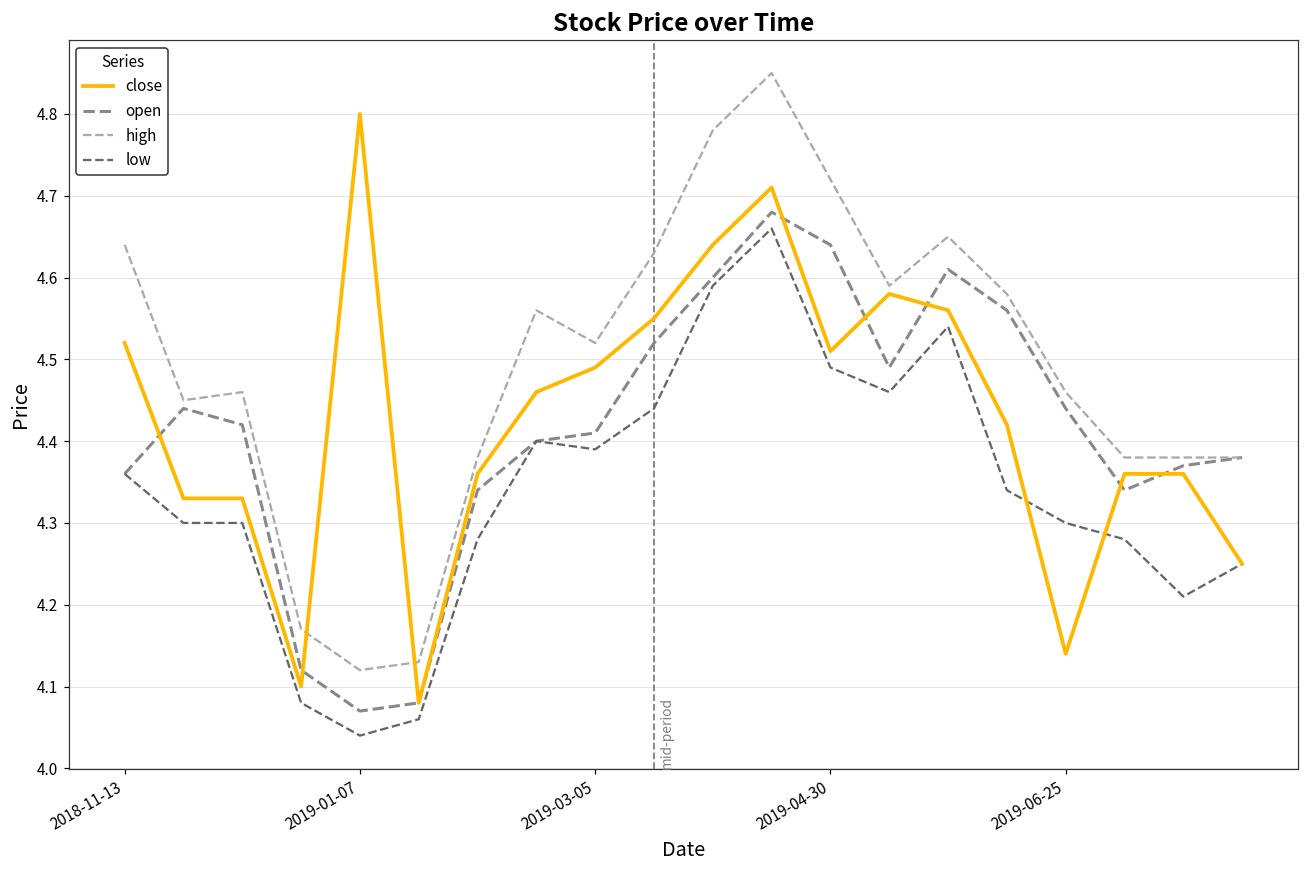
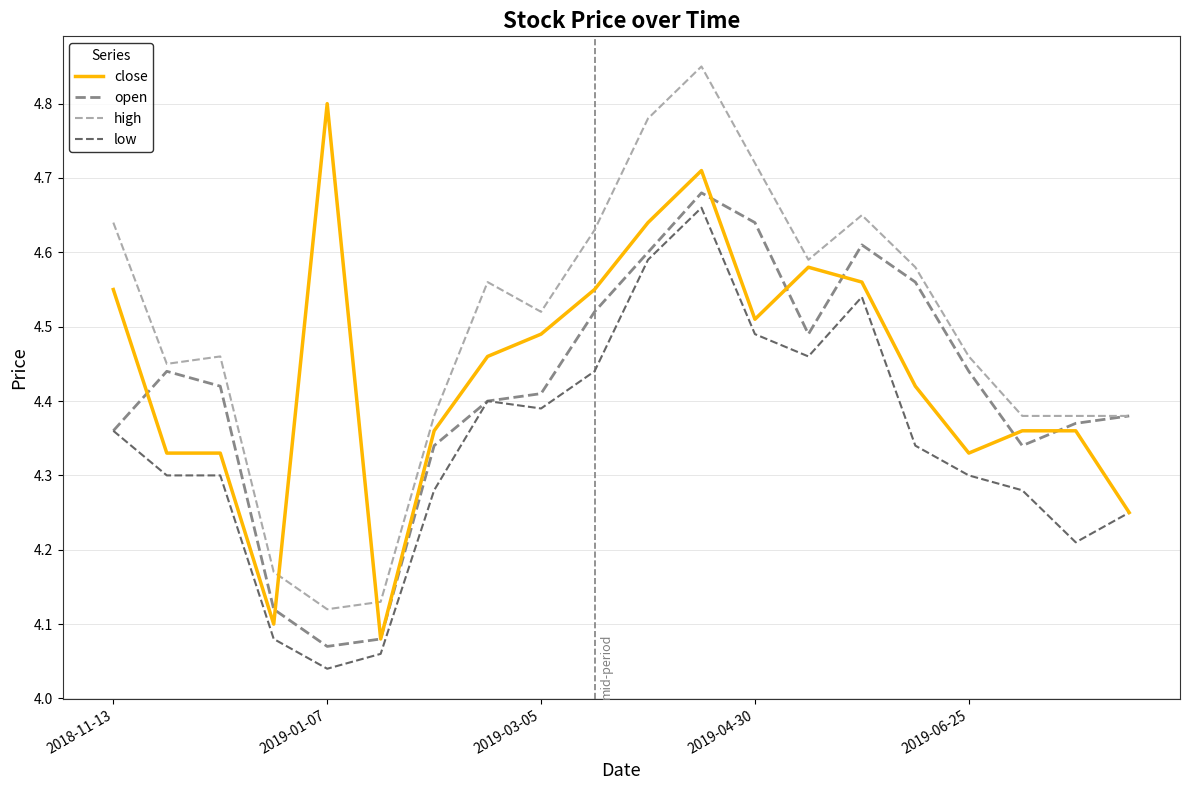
close, 2018-11-13: 4.52 -> 4.55
close, 2019-06-25: 4.14 -> 4.33
